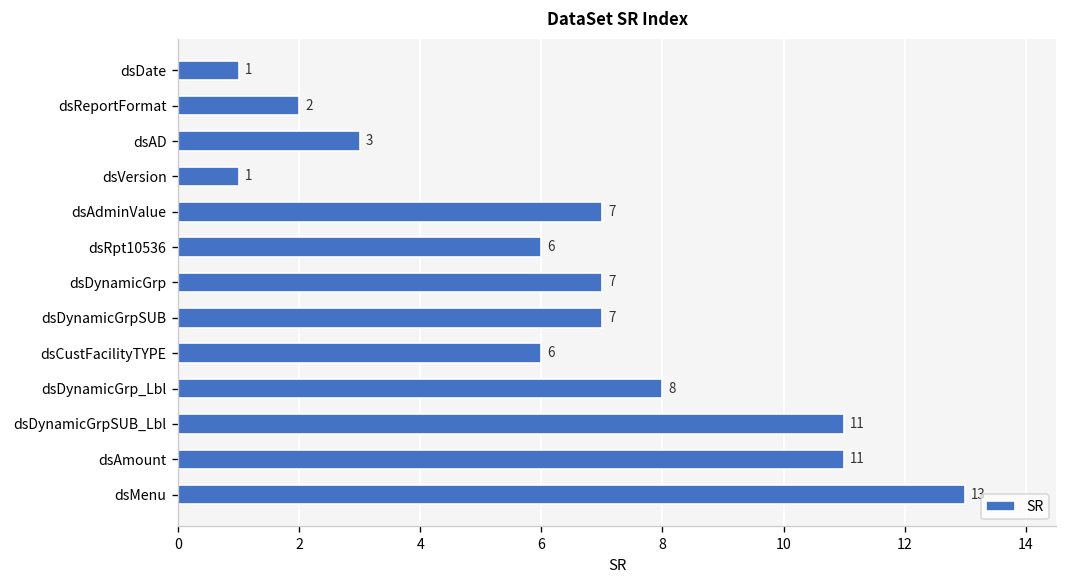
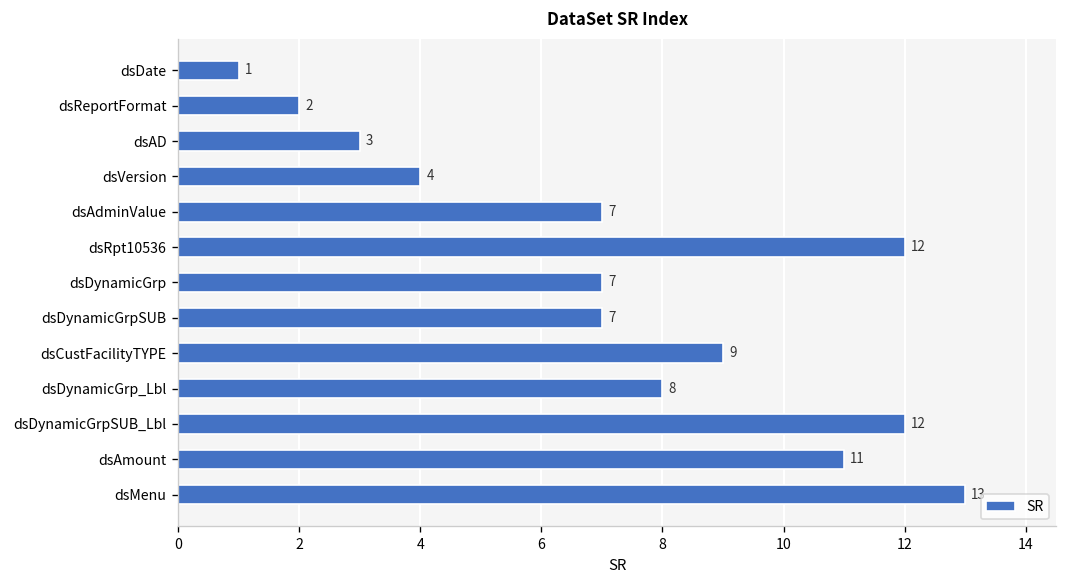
dsVersion: 1 -> 4
dsRpt10536: 6 -> 12
dsCustFacilityTYPE: 6 -> 9
dsDynamicGrpSUB_Lbl: 11 -> 12
